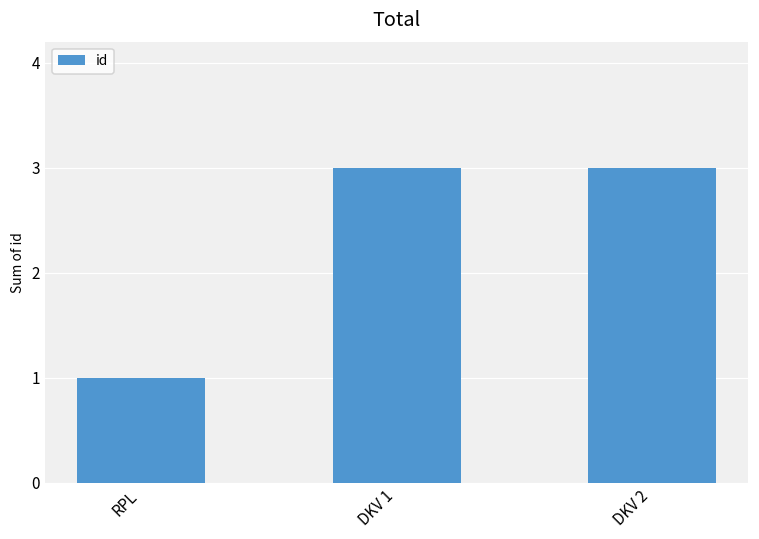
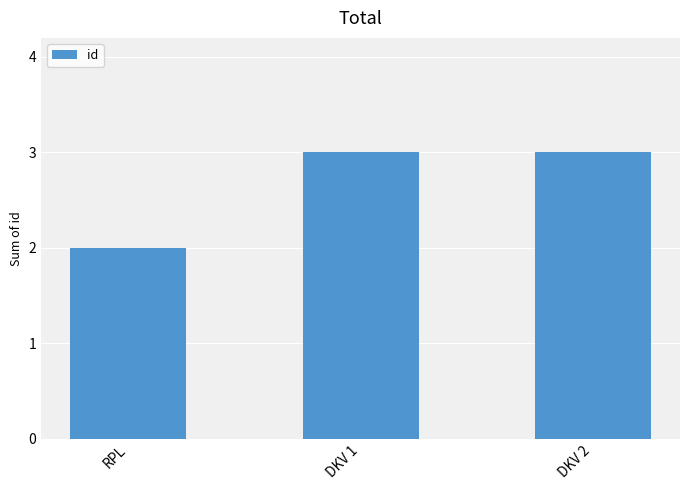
RPL: 1 -> 2
